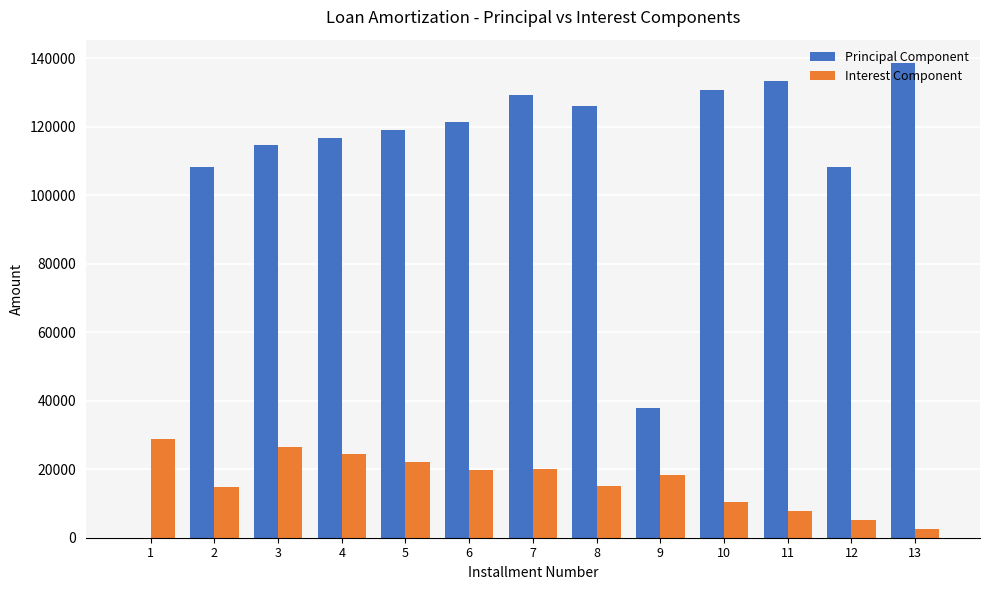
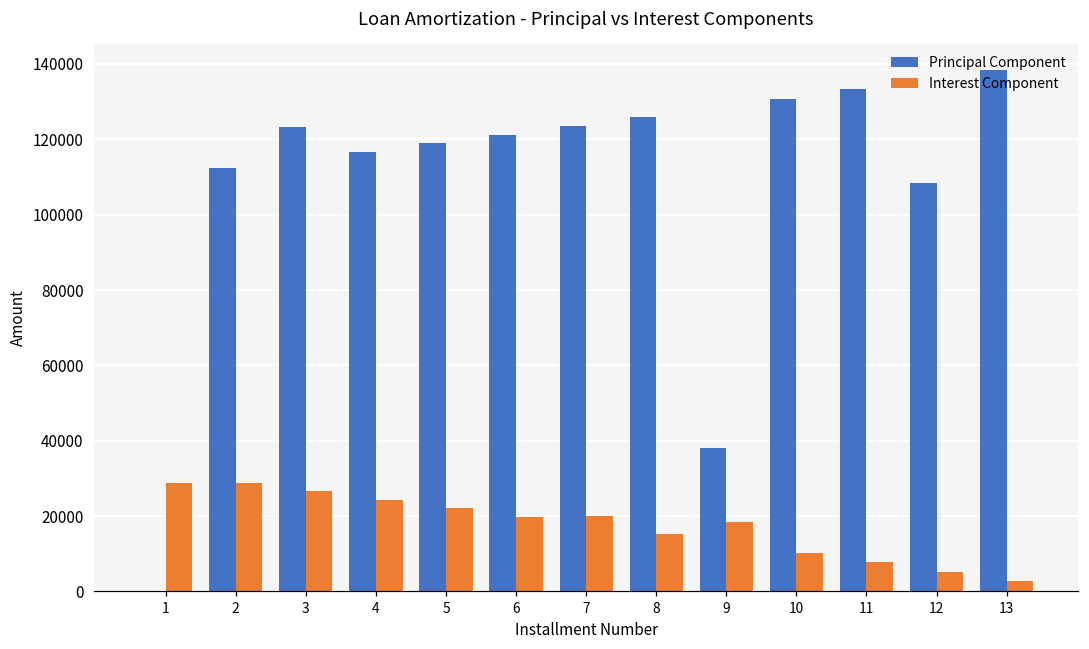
Principal Component, 2: 108000 -> 112000
Interest Component, 2: 15000 -> 29000
Principal Component, 3: 115000 -> 123000
Principal Component, 7: 129000 -> 124000
